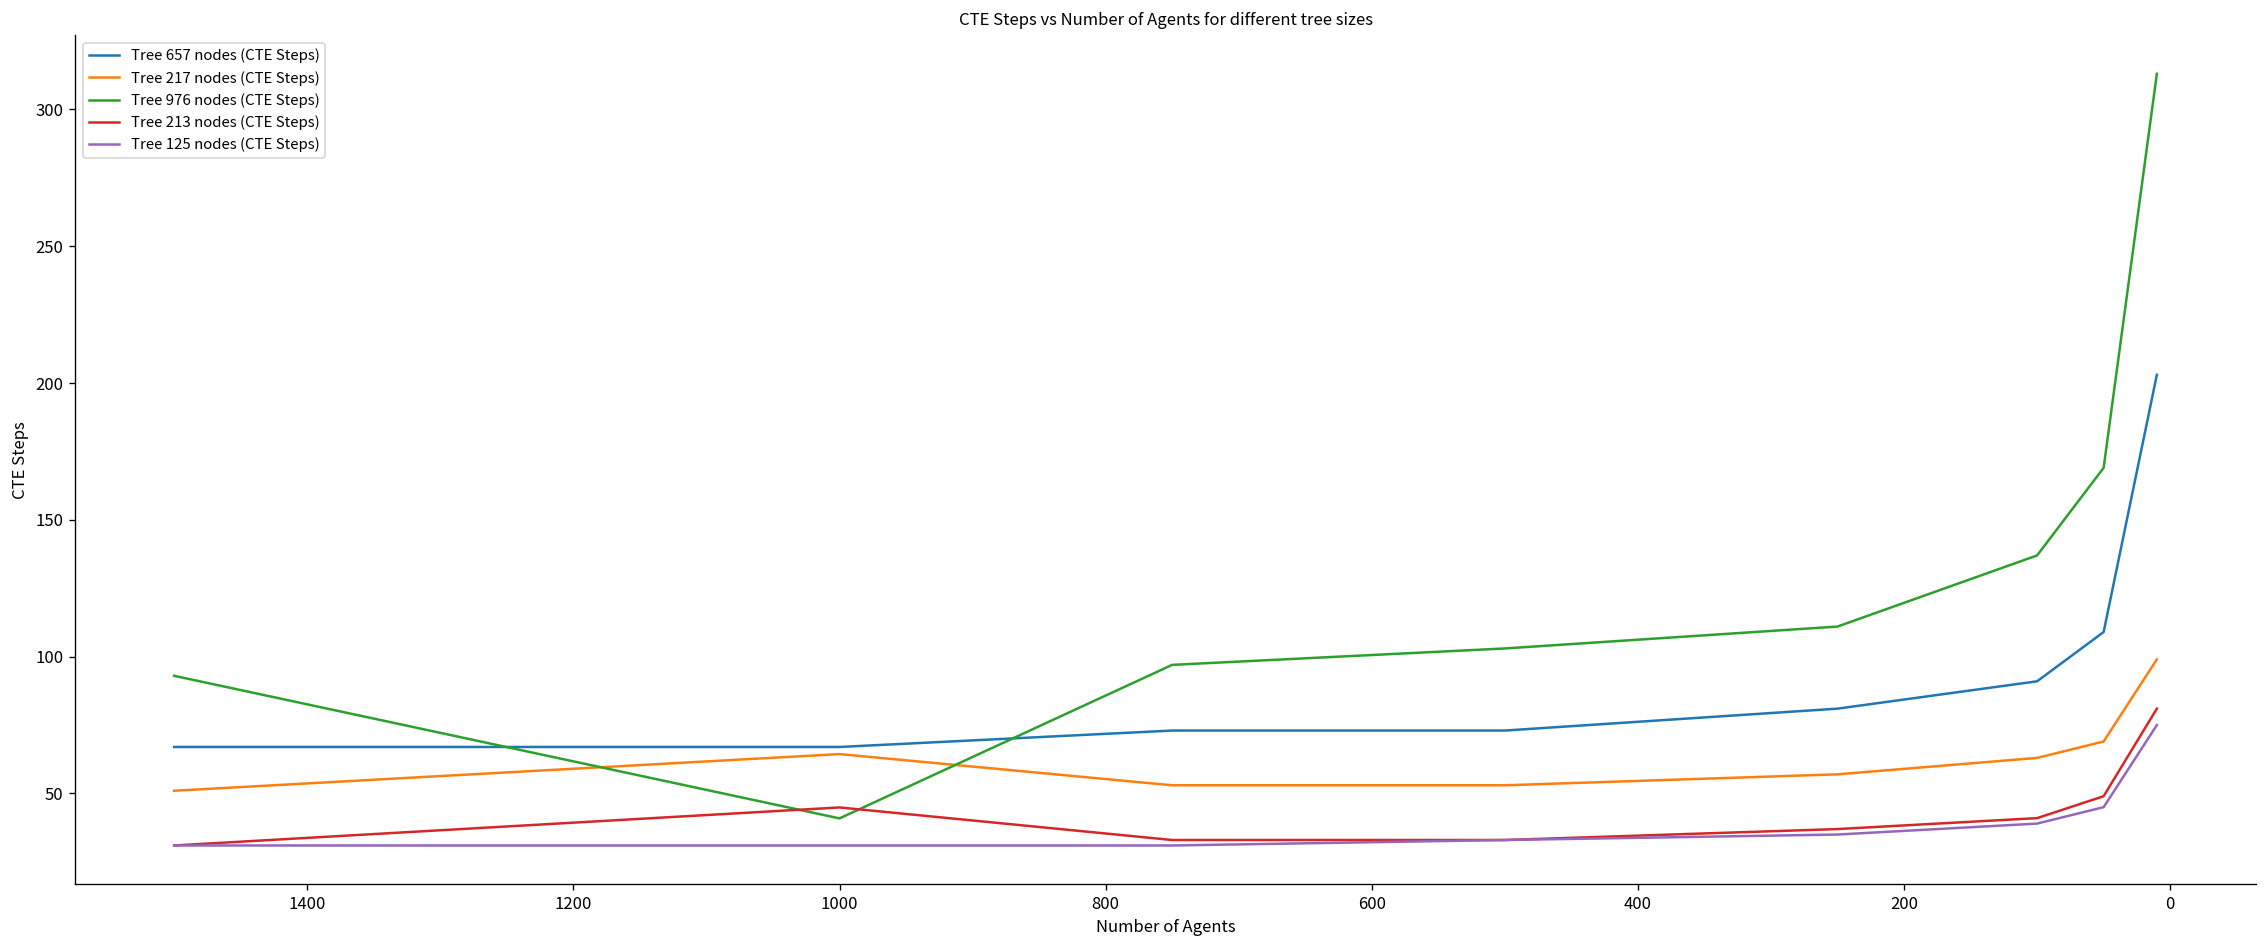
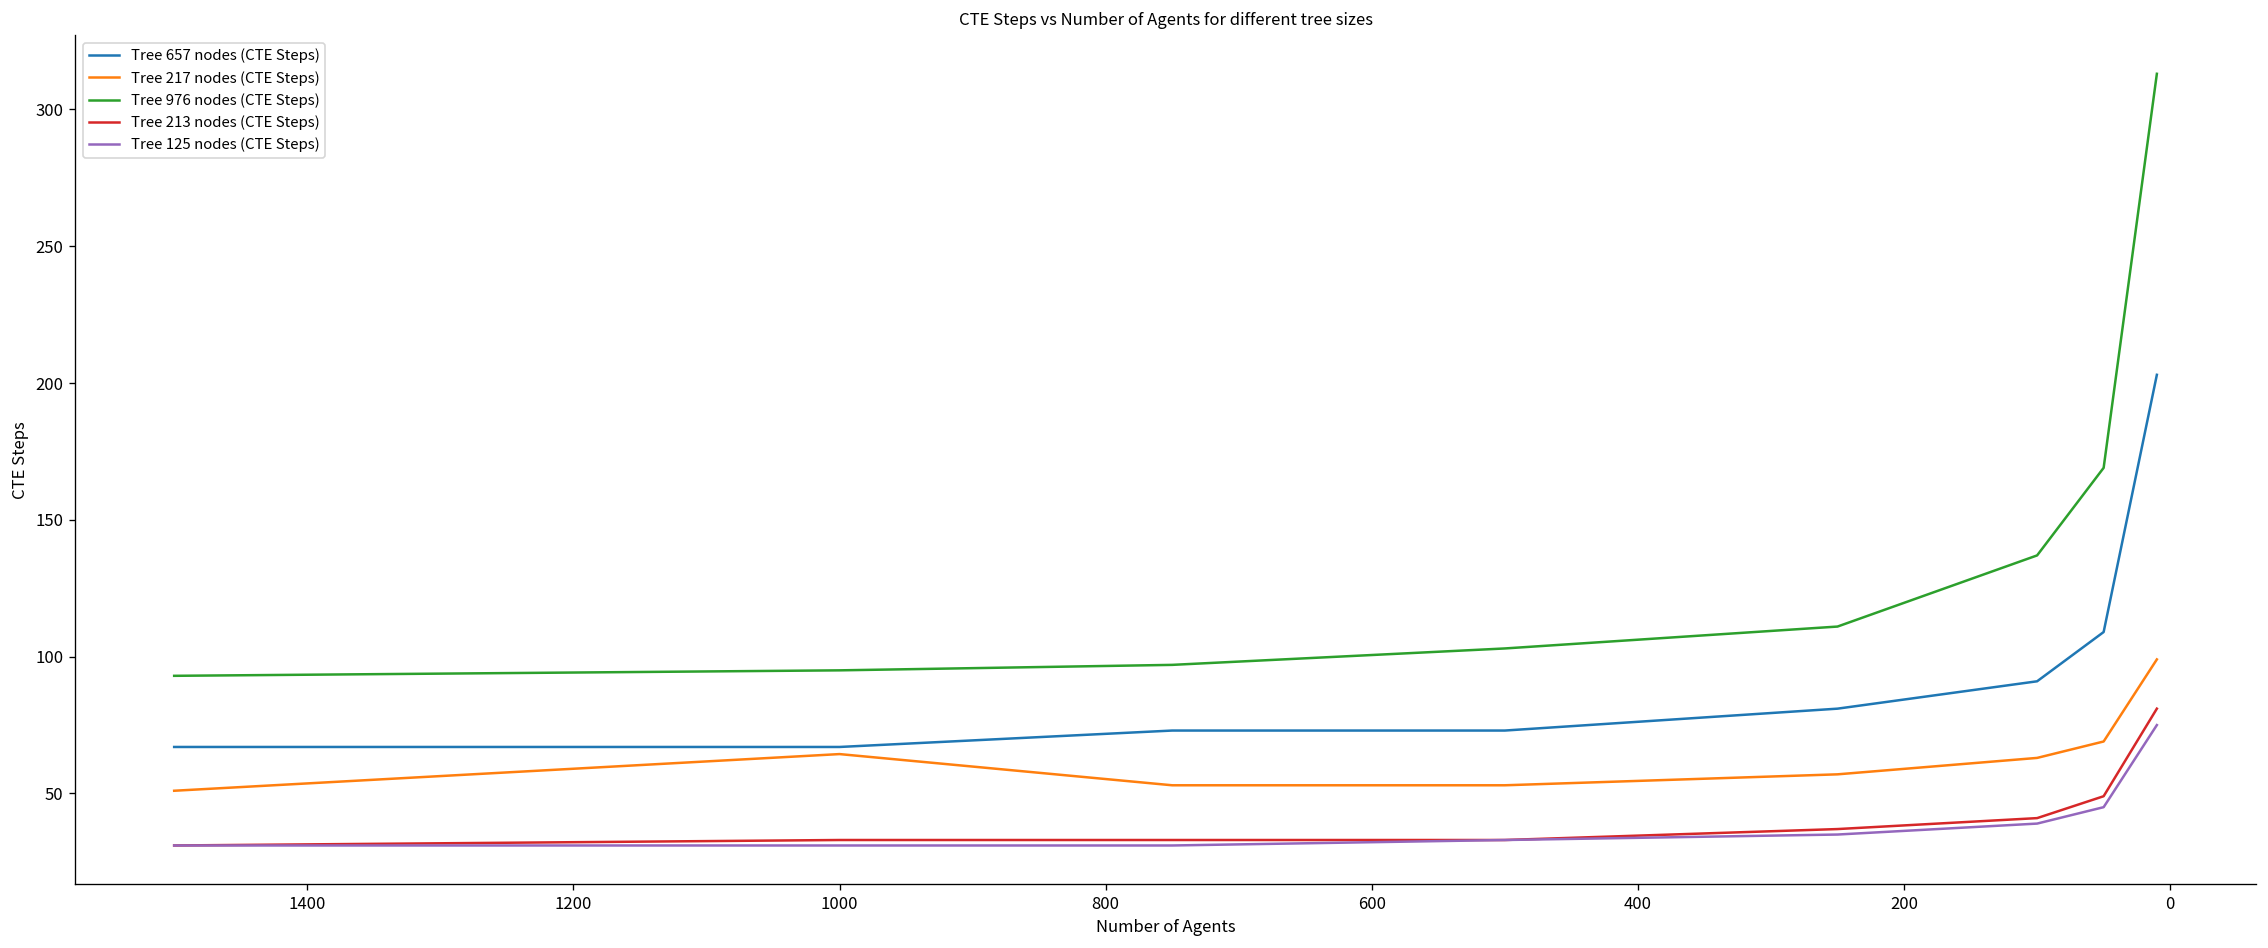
Tree 976 nodes (CTE Steps), 1000: 41 -> 95
Tree 213 nodes (CTE Steps), 1000: 45 -> 33
